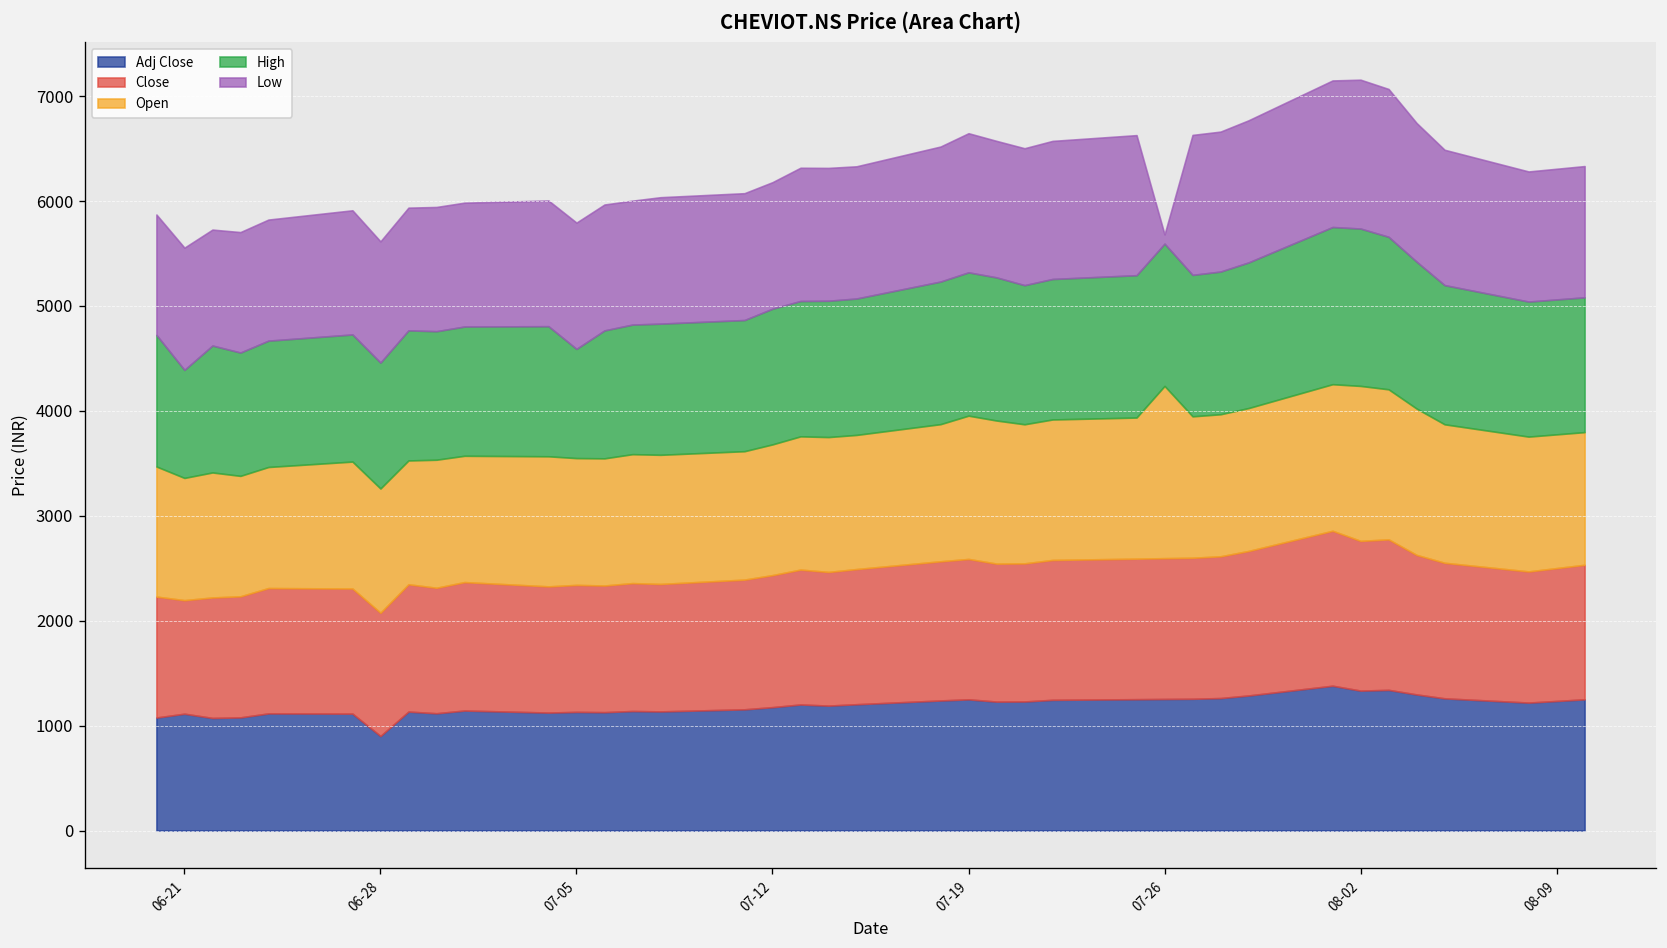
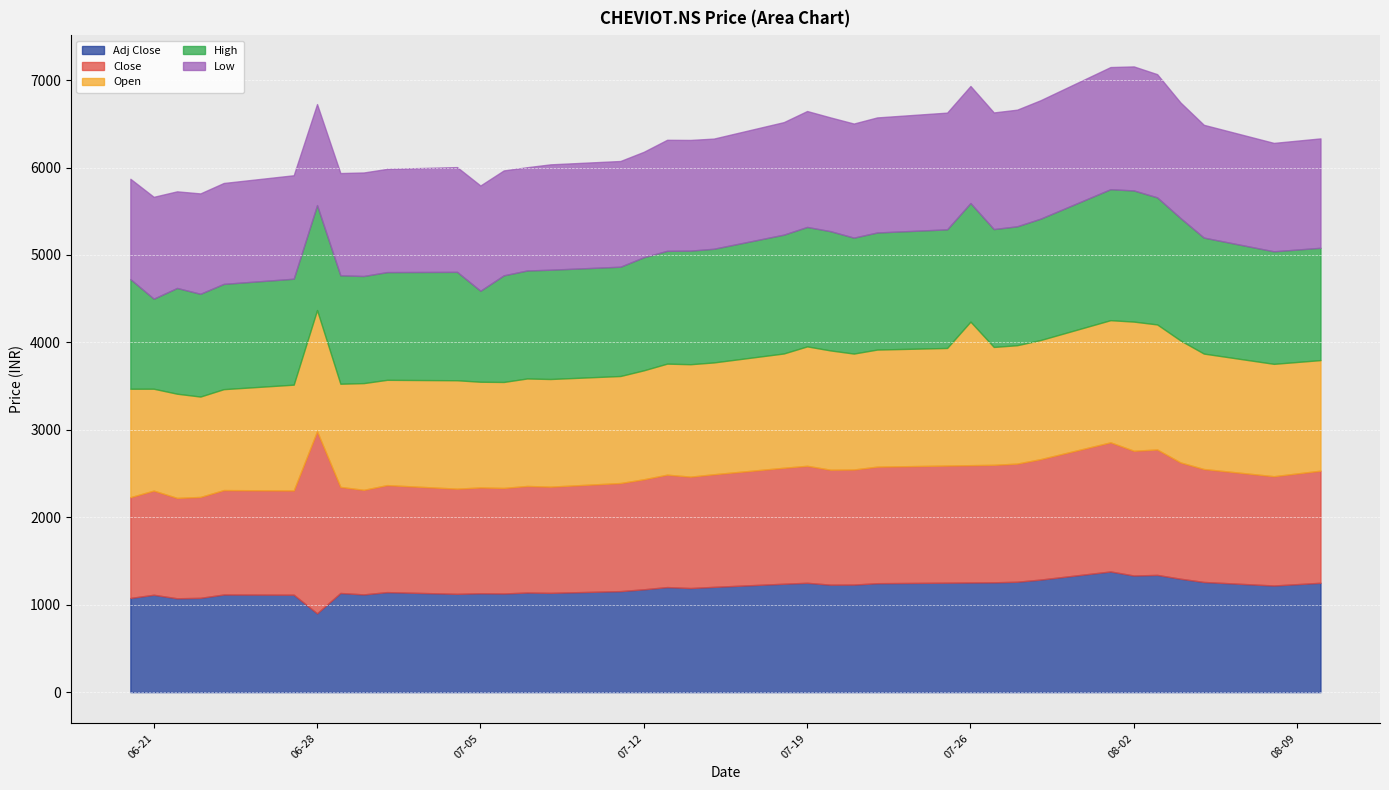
Close, 06-21: 1100 -> 1200
Close, 06-28: 1200 -> 2100
Open, 06-28: 1200 -> 1400
Low, 07-26: 100 -> 1300
